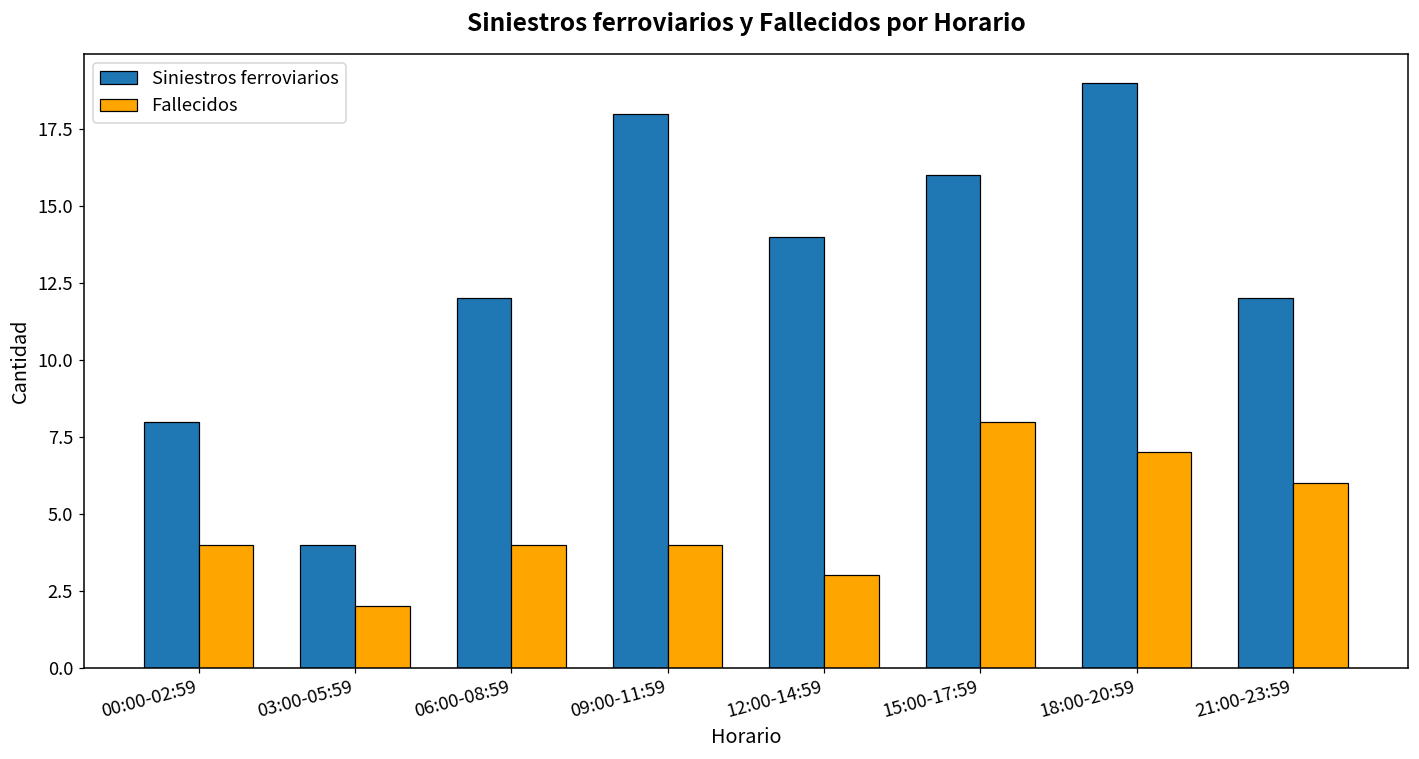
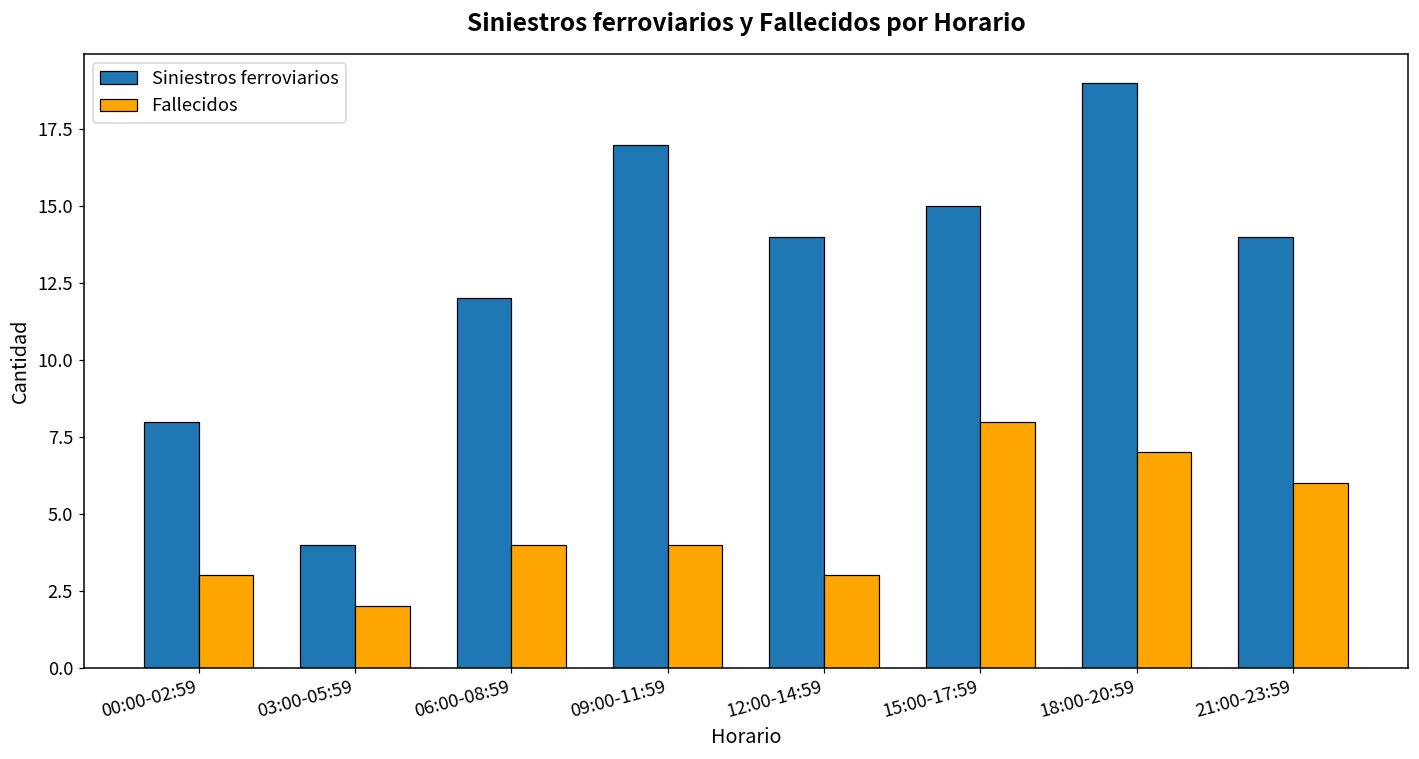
Fallecidos, 00:00-02:59: 4 -> 3
Siniestros ferroviarios, 09:00-11:59: 18 -> 17
Siniestros ferroviarios, 15:00-17:59: 16 -> 15
Siniestros ferroviarios, 21:00-23:59: 12 -> 14
